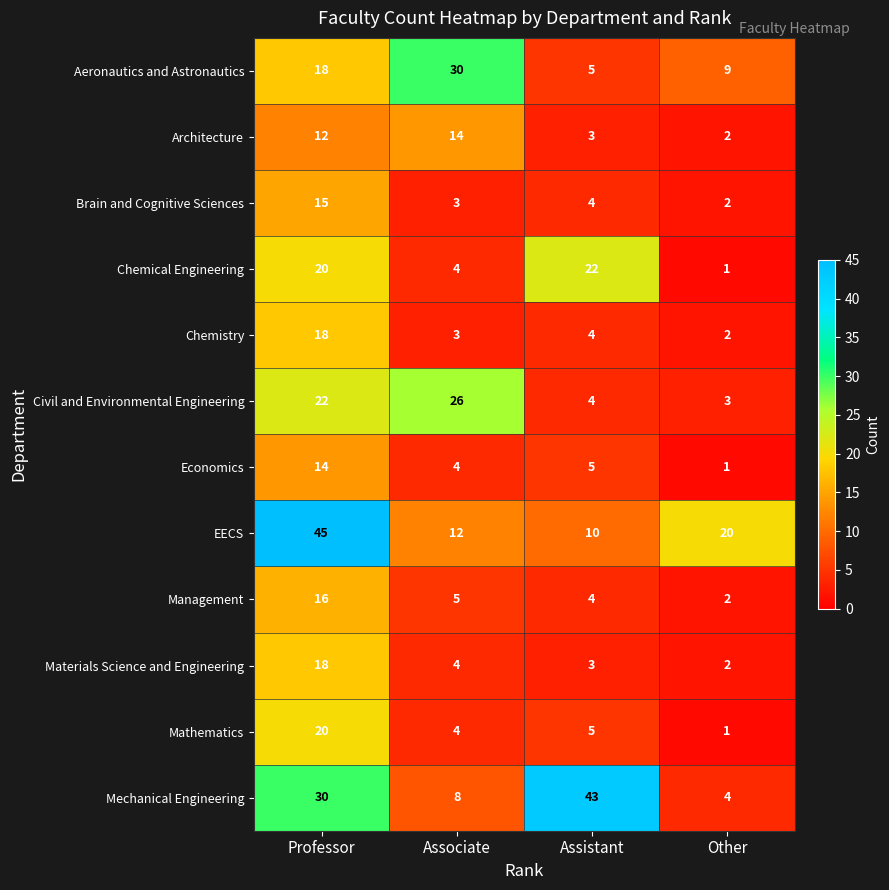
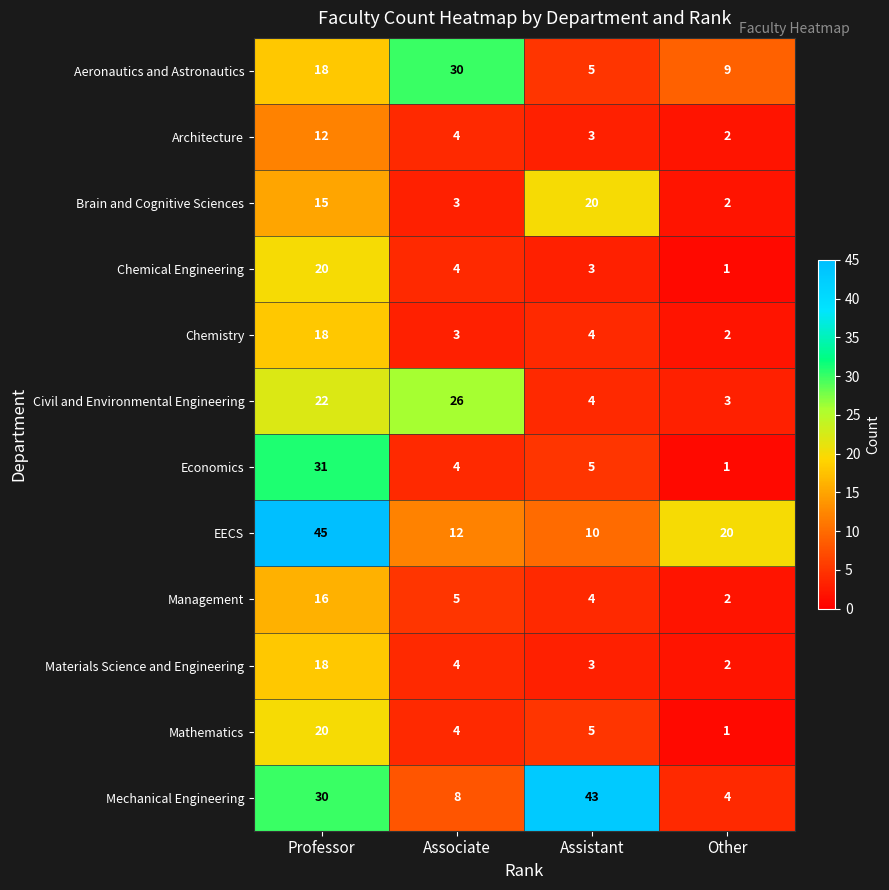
Architecture, Associate: 14 -> 4
Brain and Cognitive Sciences, Assistant: 4 -> 20
Chemical Engineering, Assistant: 22 -> 3
Economics, Professor: 14 -> 31
